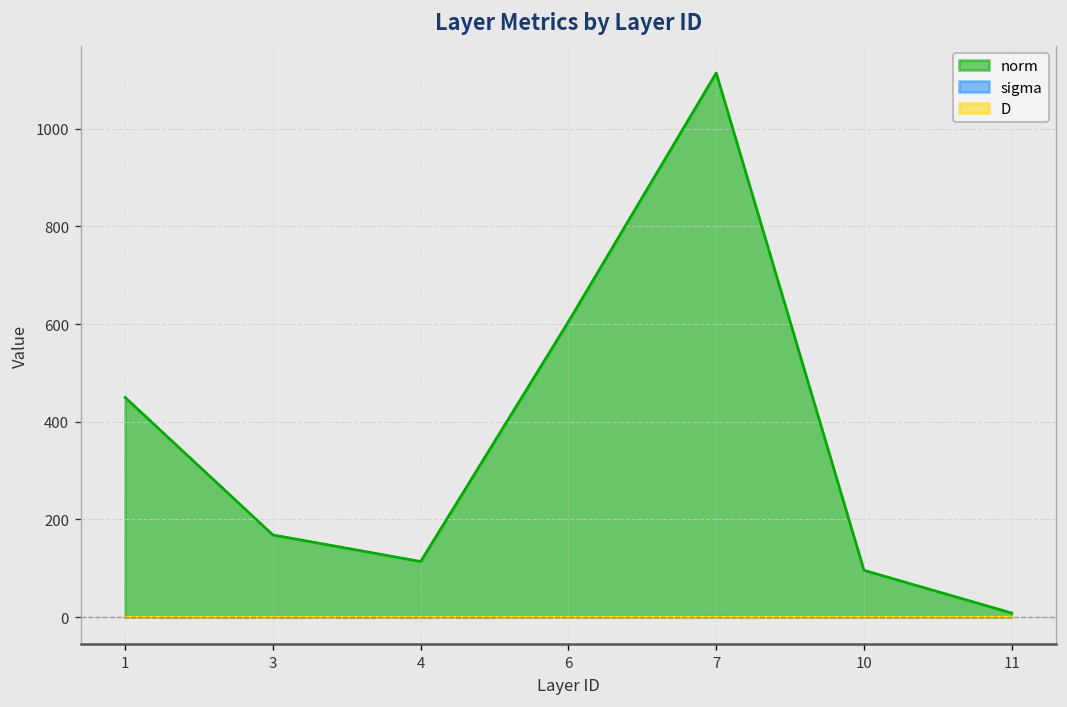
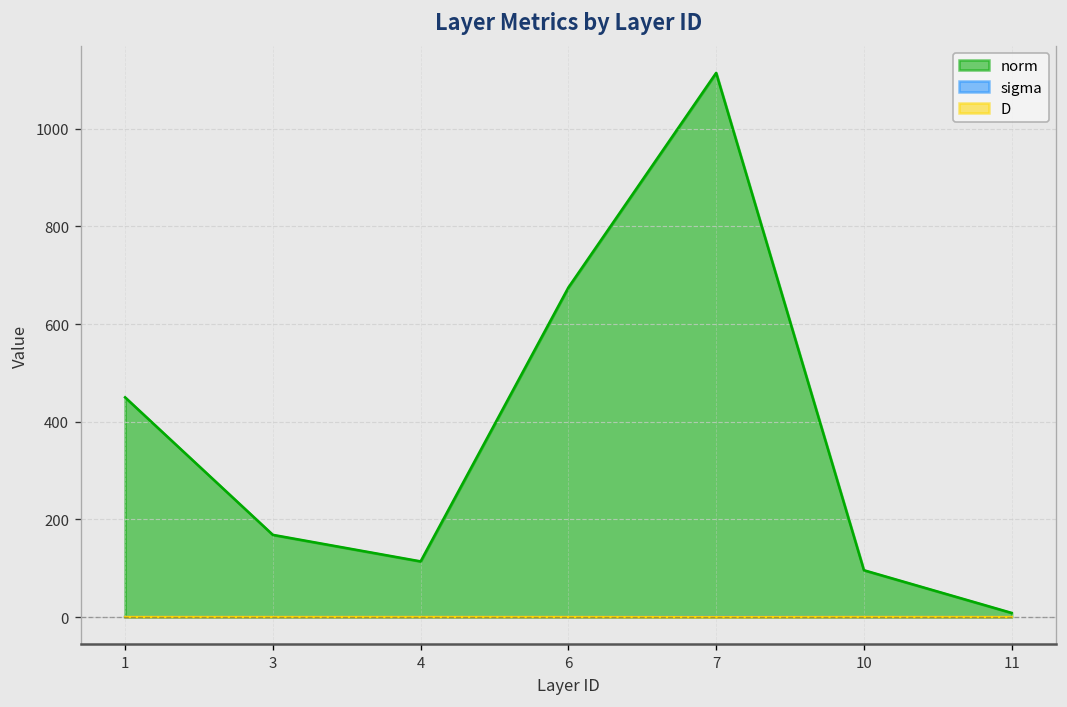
norm, 6: 610 -> 680
